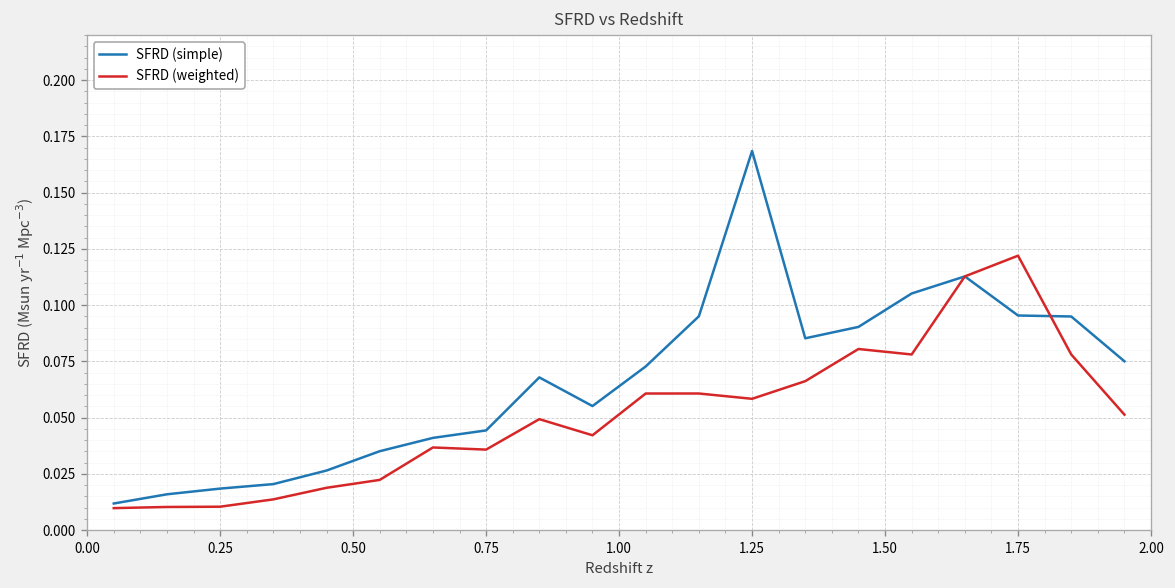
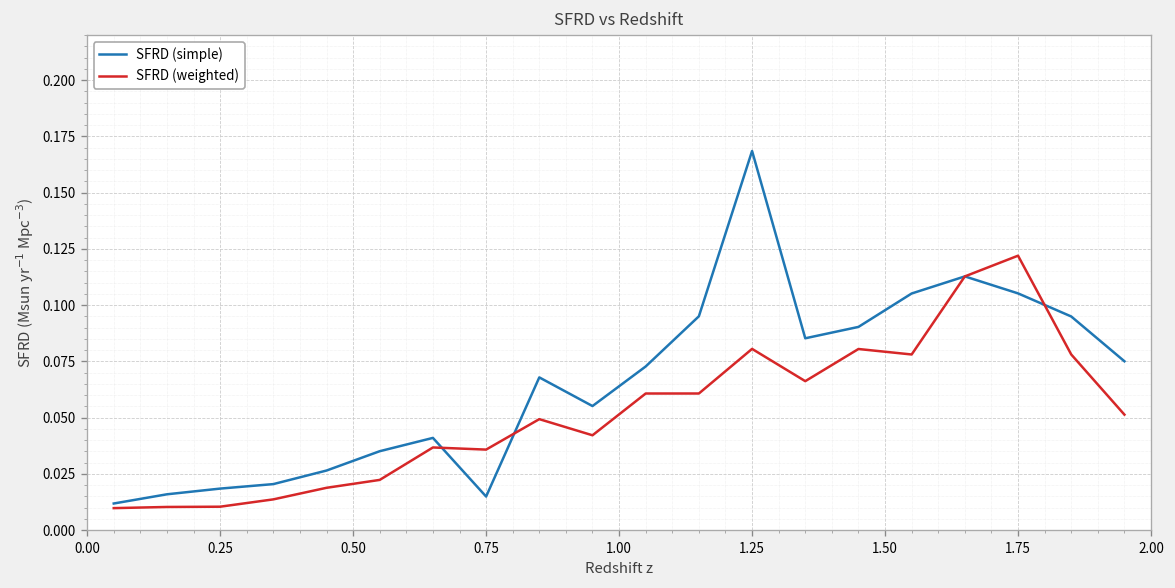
SFRD (simple), 0.75: 0.044 -> 0.015
SFRD (weighted), 1.25: 0.058 -> 0.081
SFRD (simple), 1.75: 0.095 -> 0.105
